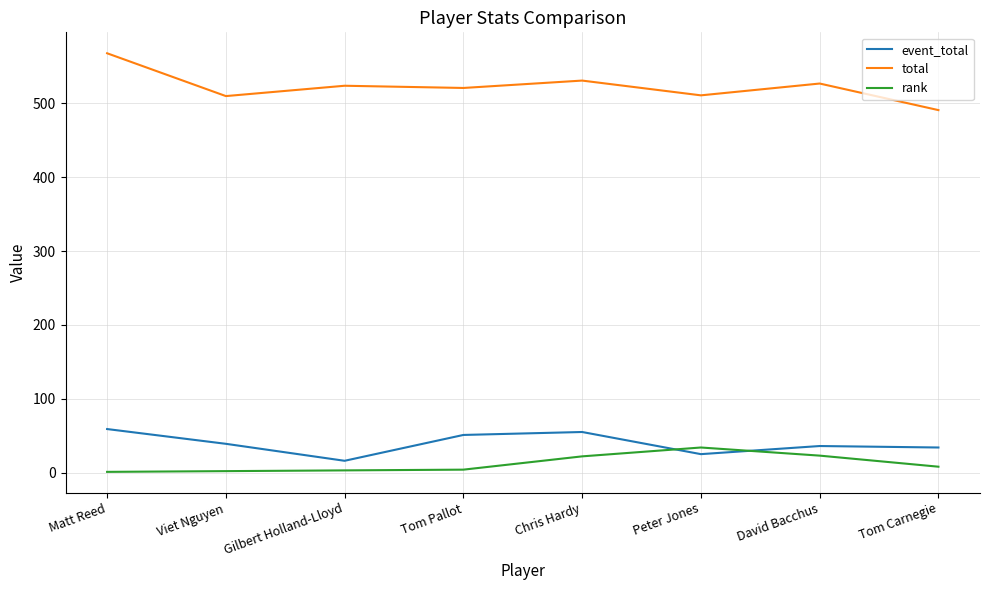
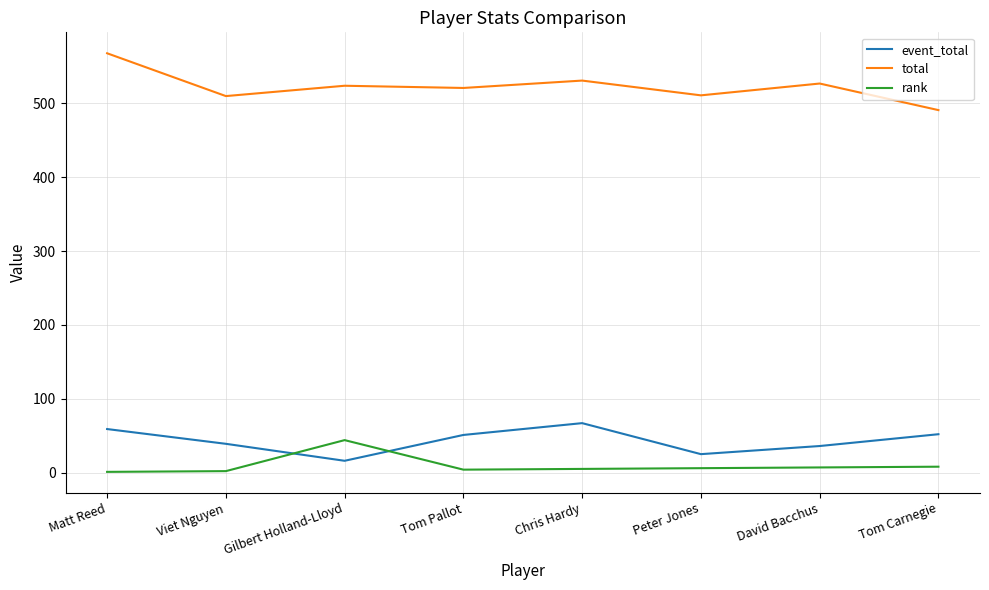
rank, Gilbert Holland-Lloyd: 0 -> 40
event_total, Chris Hardy: 60 -> 70
rank, Chris Hardy: 20 -> 10
rank, Peter Jones: 30 -> 10
rank, David Bacchus: 20 -> 10
event_total, Tom Carnegie: 30 -> 50
